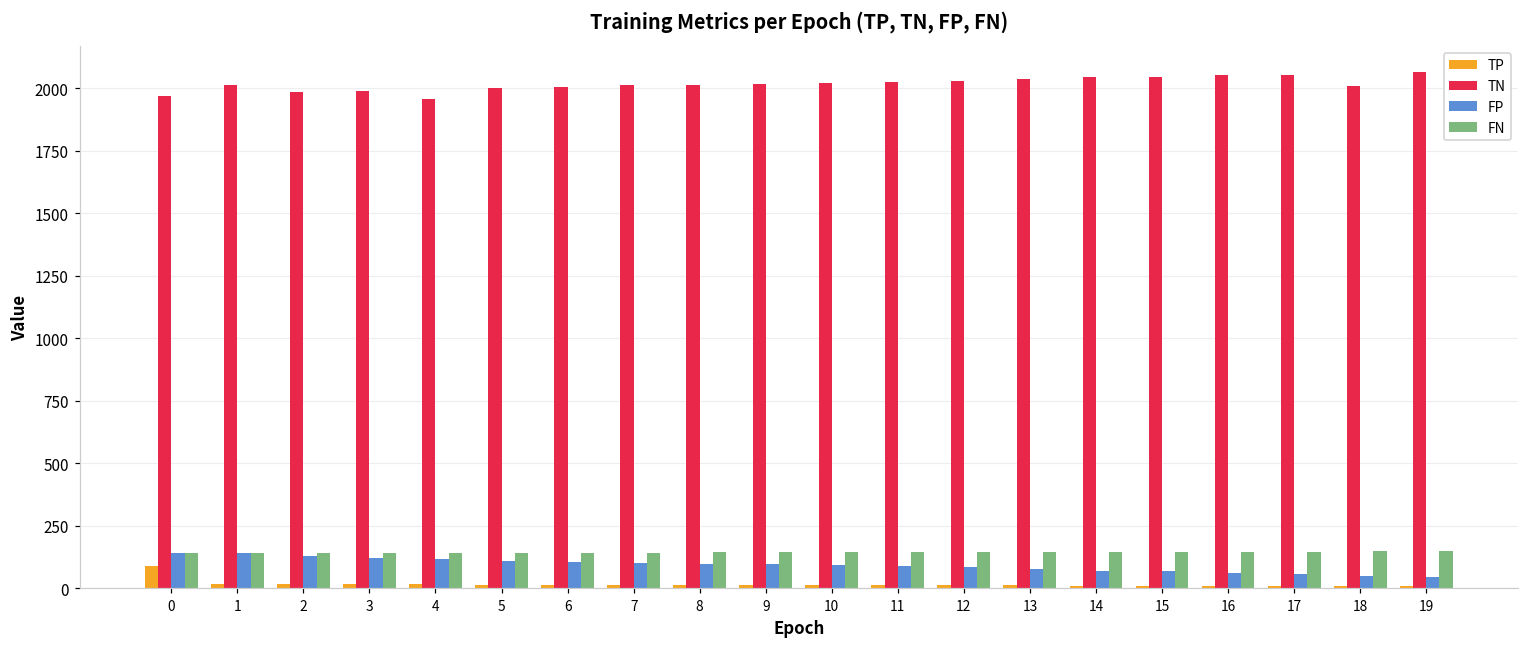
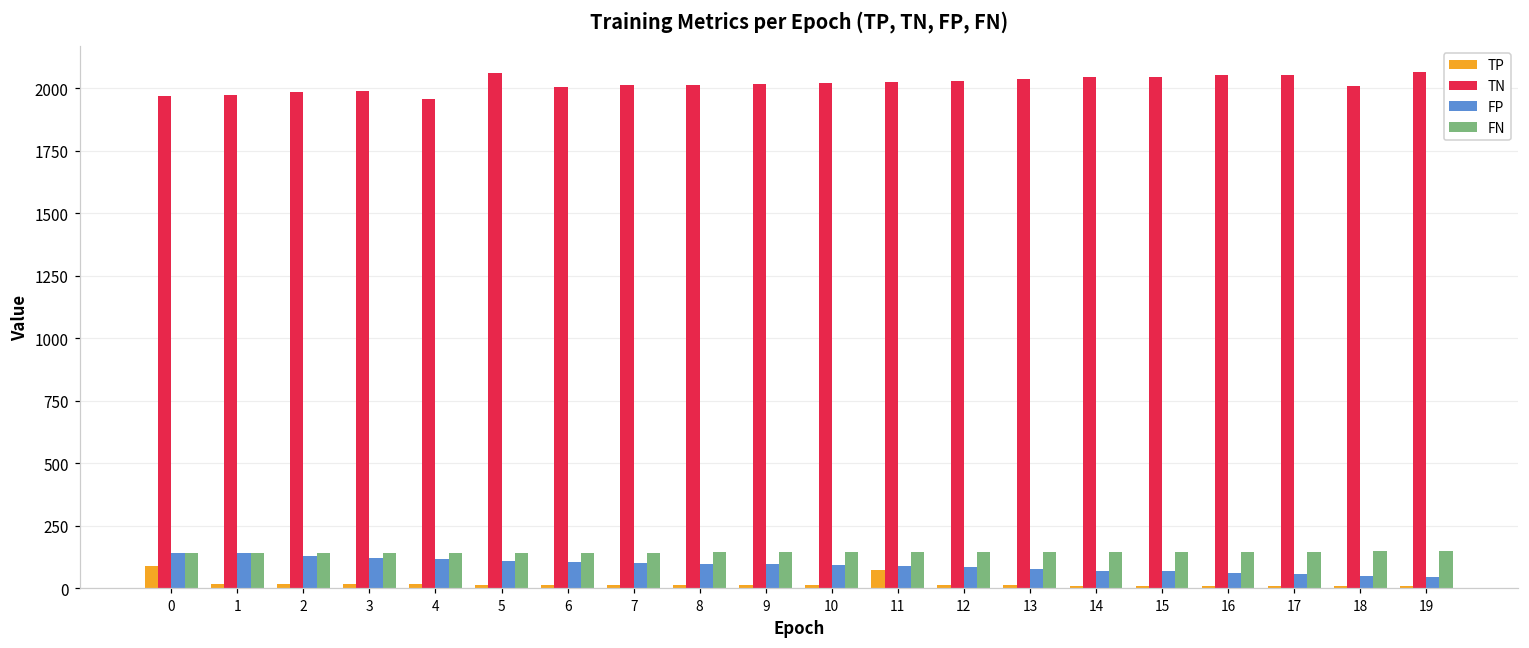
TN, 1: 2010 -> 1970
TN, 5: 2000 -> 2060
TP, 11: 10 -> 70
